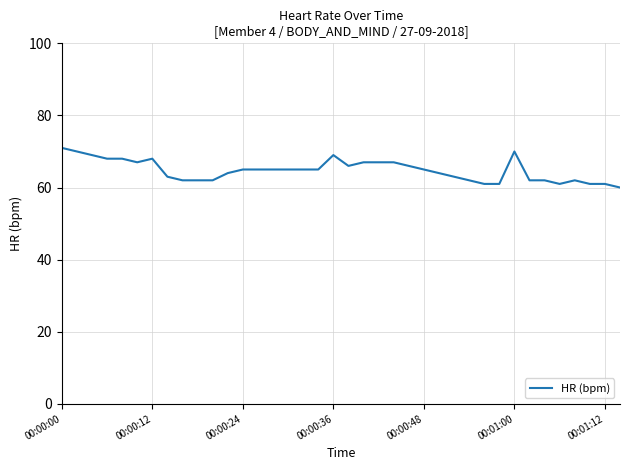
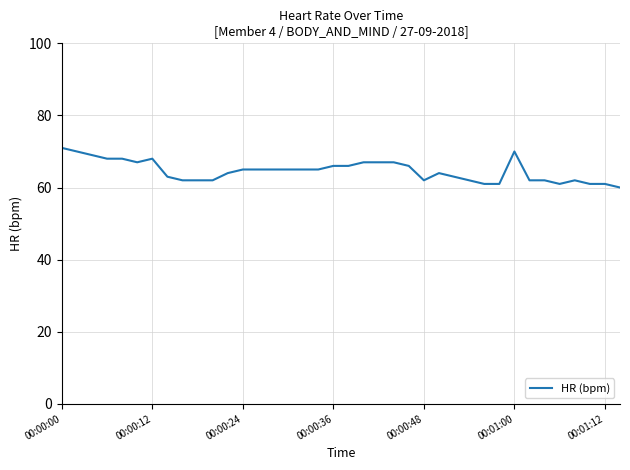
00:00:36: 69 -> 66
00:00:48: 65 -> 62
